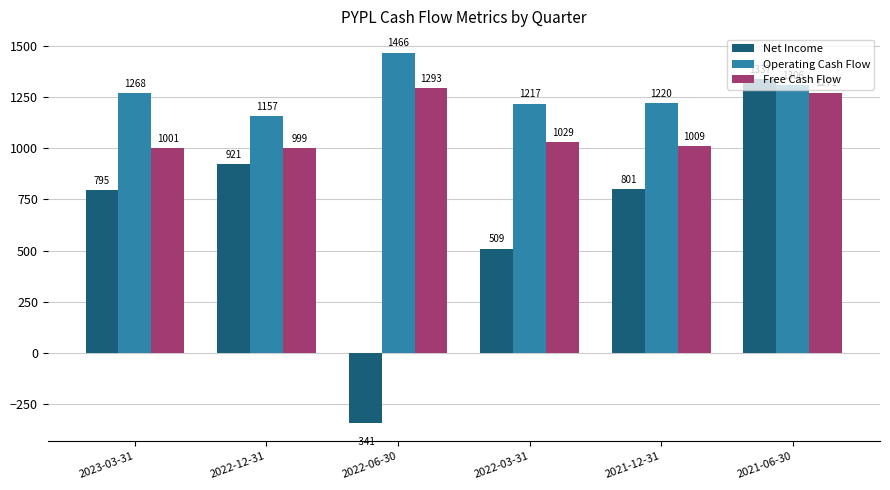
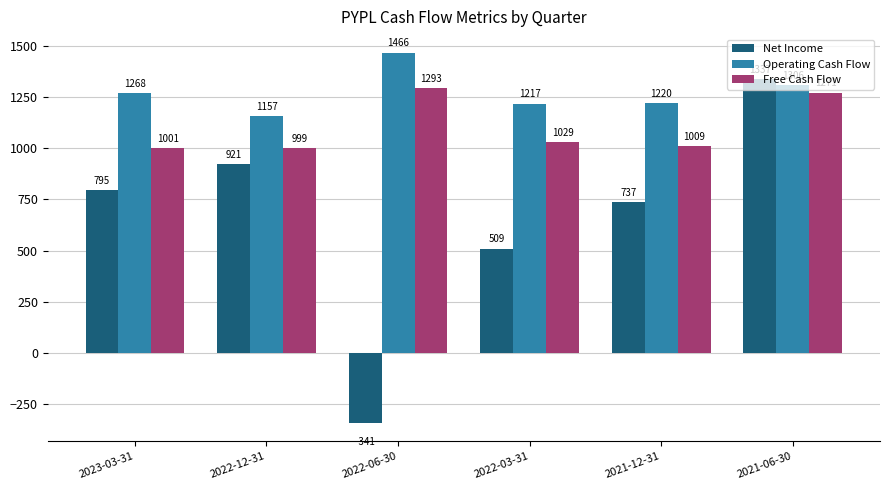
Net Income, 2021-12-31: 801 -> 737
